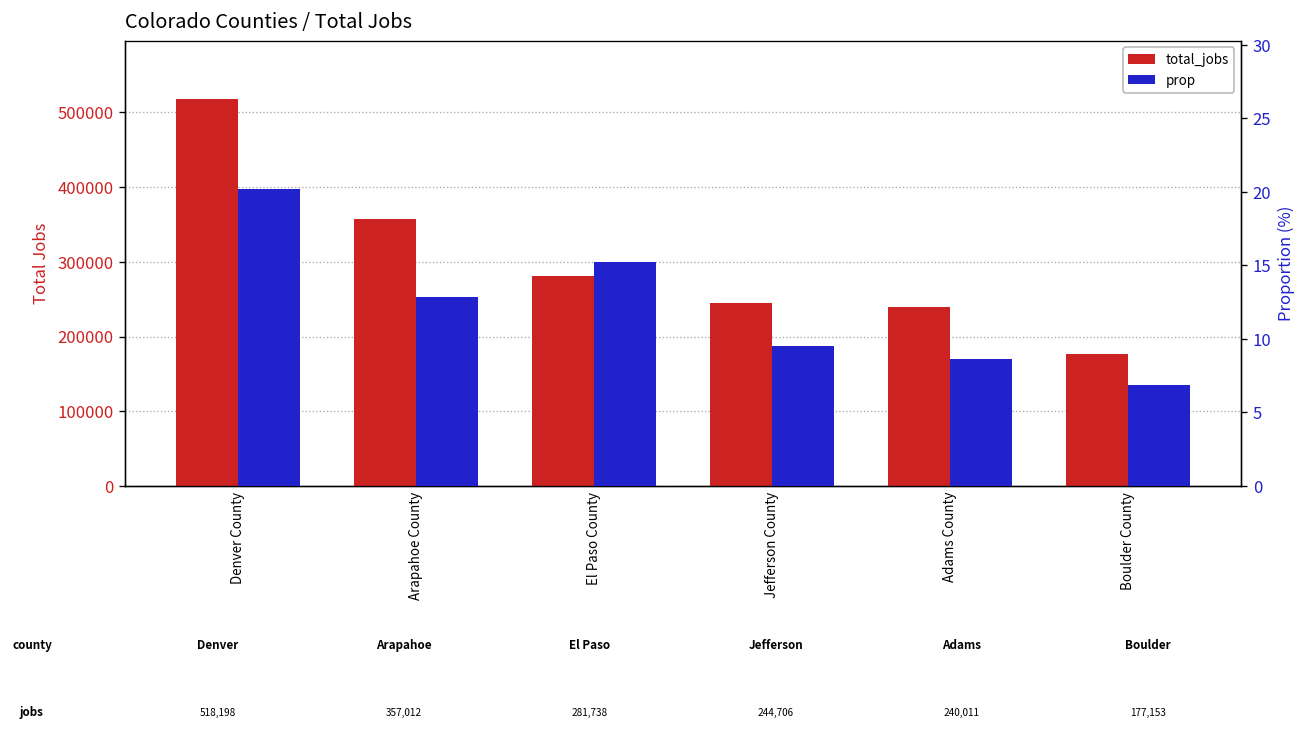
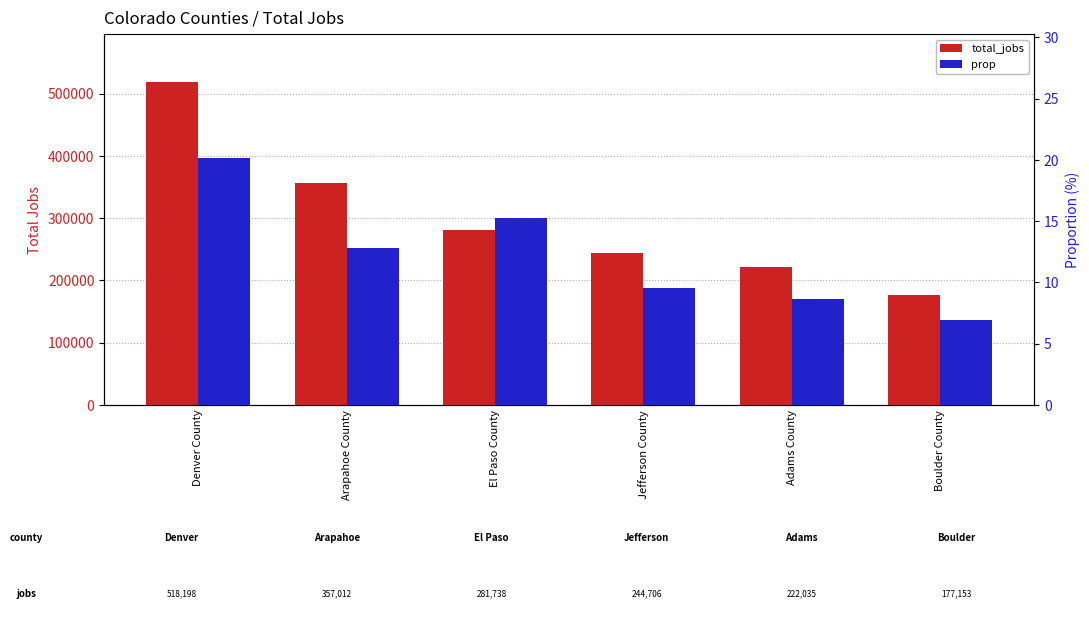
total_jobs, Adams County: 240,011 -> 222,035
